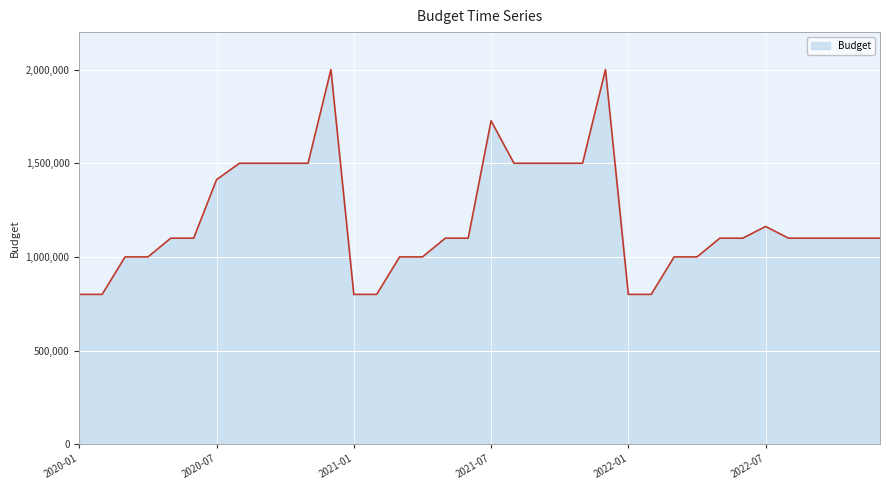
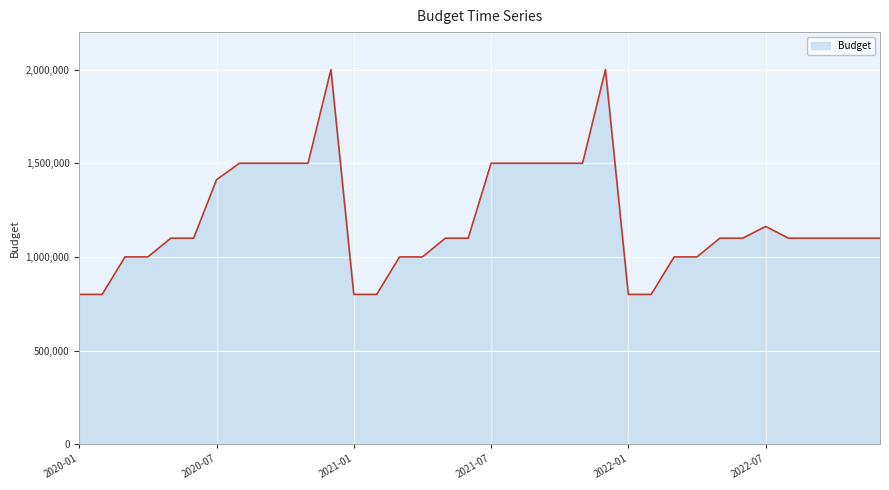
2021-07: 1,730,000 -> 1,500,000
